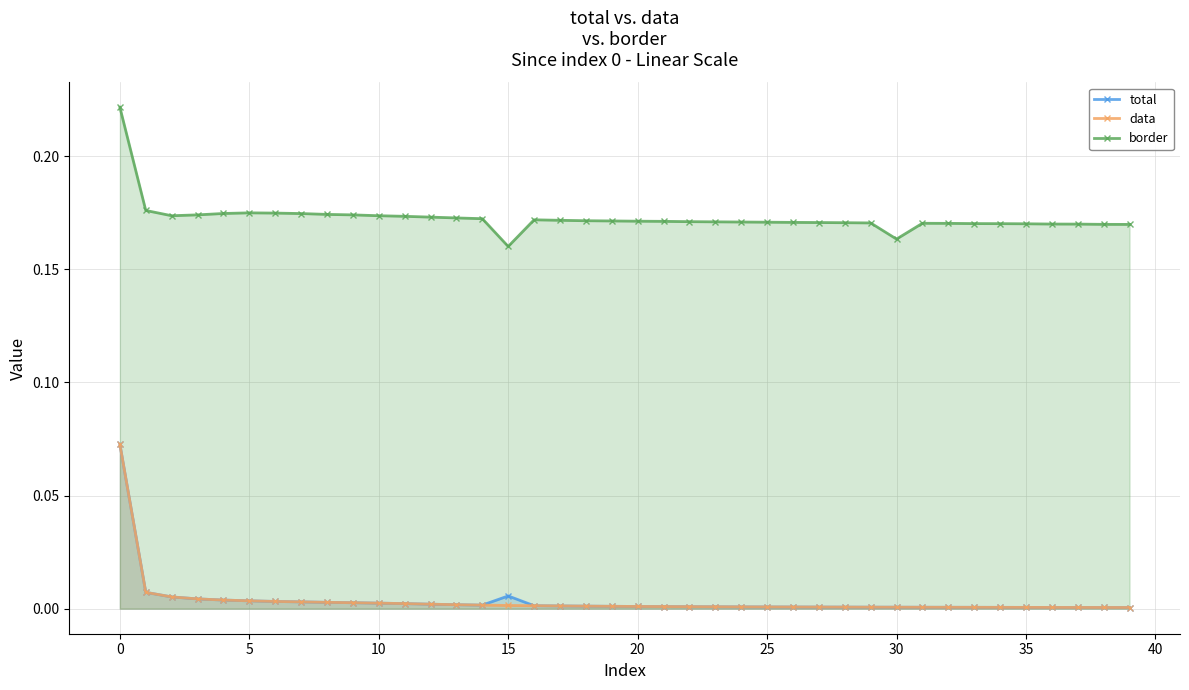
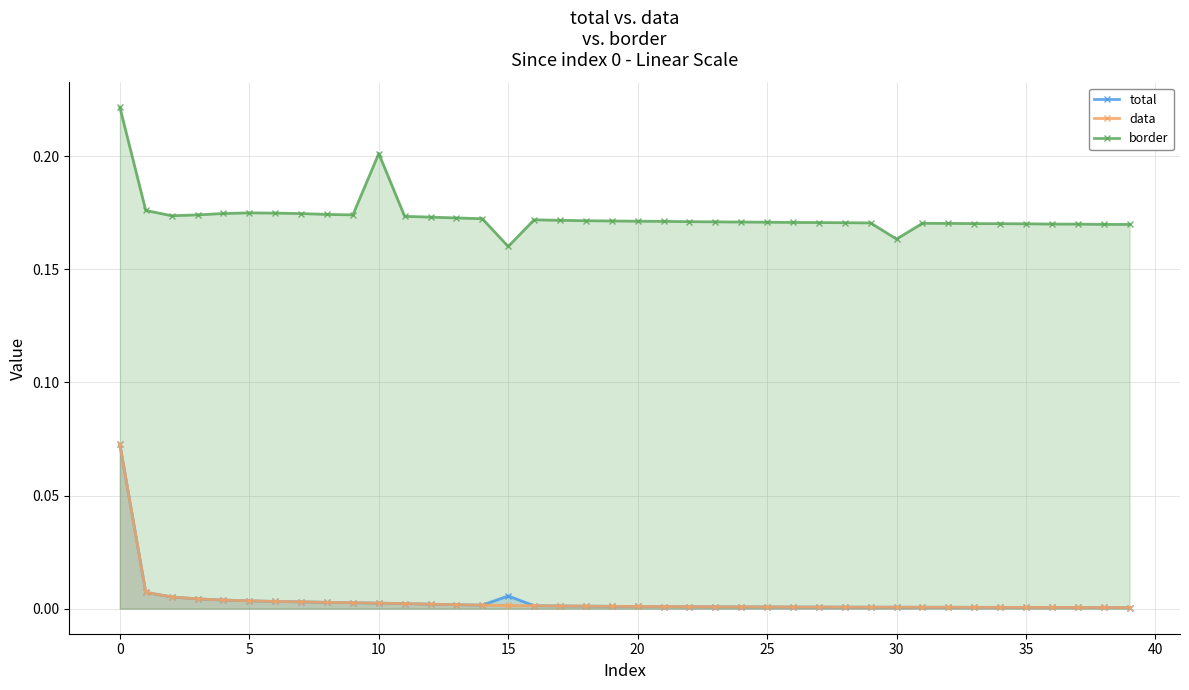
border, 10: 0.174 -> 0.201
